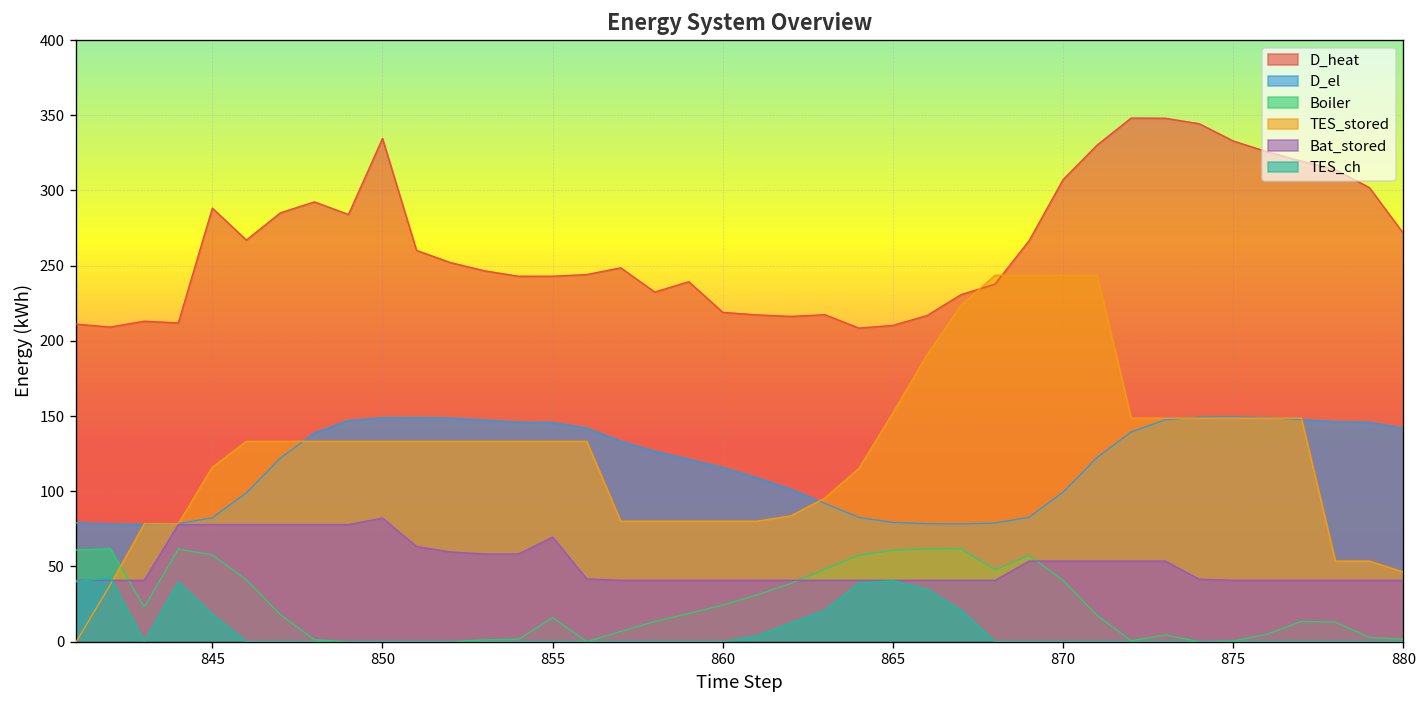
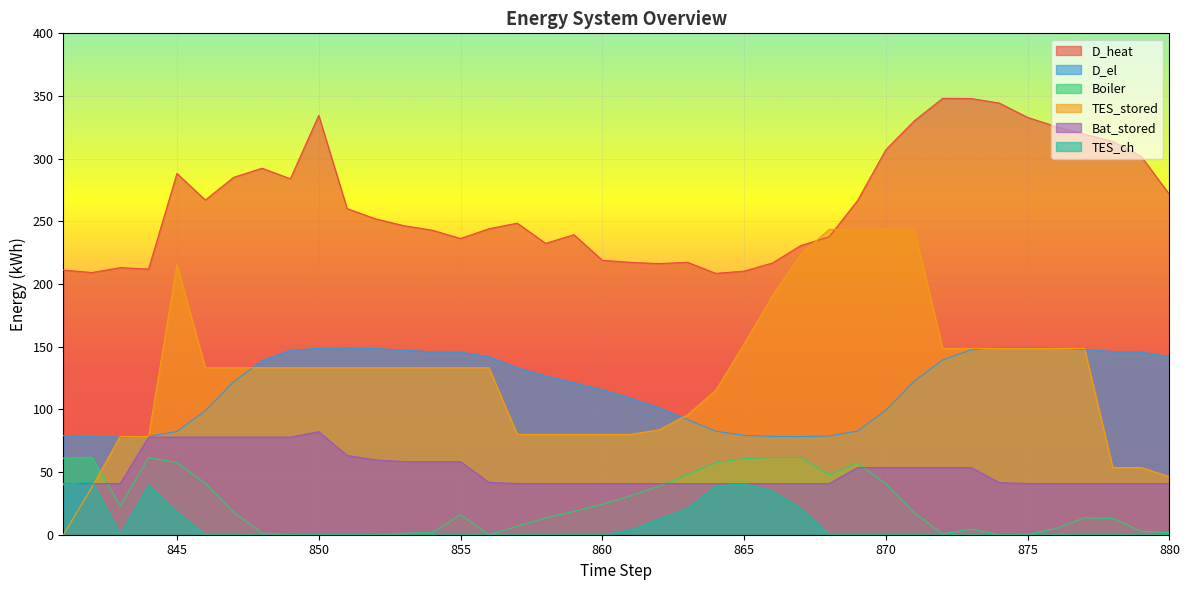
TES_stored, 845: 116 -> 215
D_heat, 855: 243 -> 236
Bat_stored, 855: 70 -> 58
